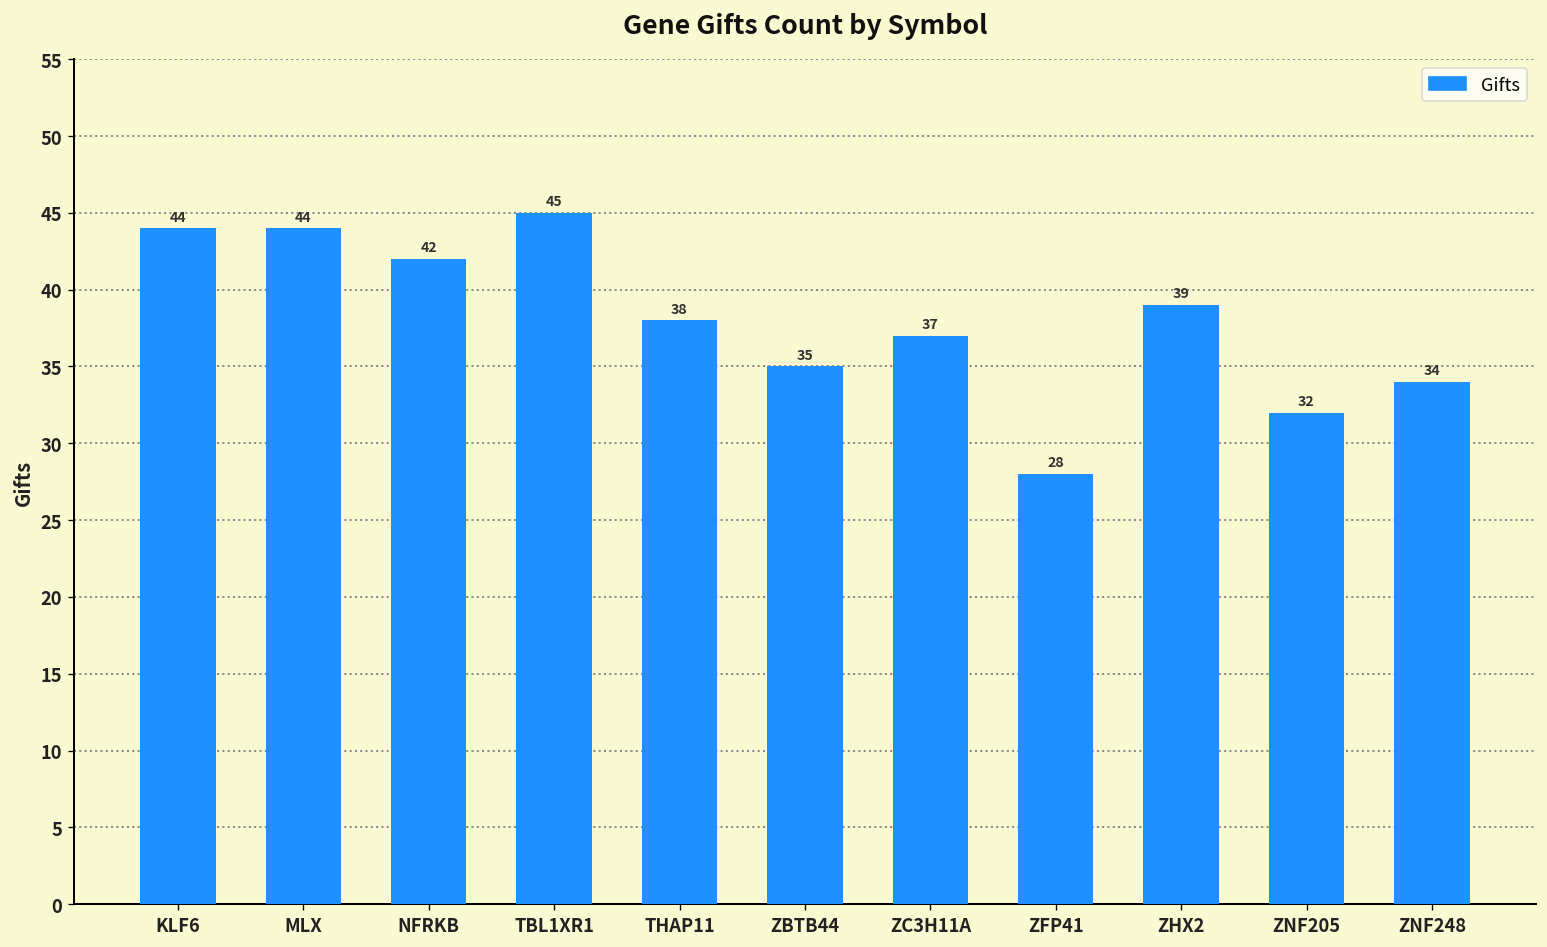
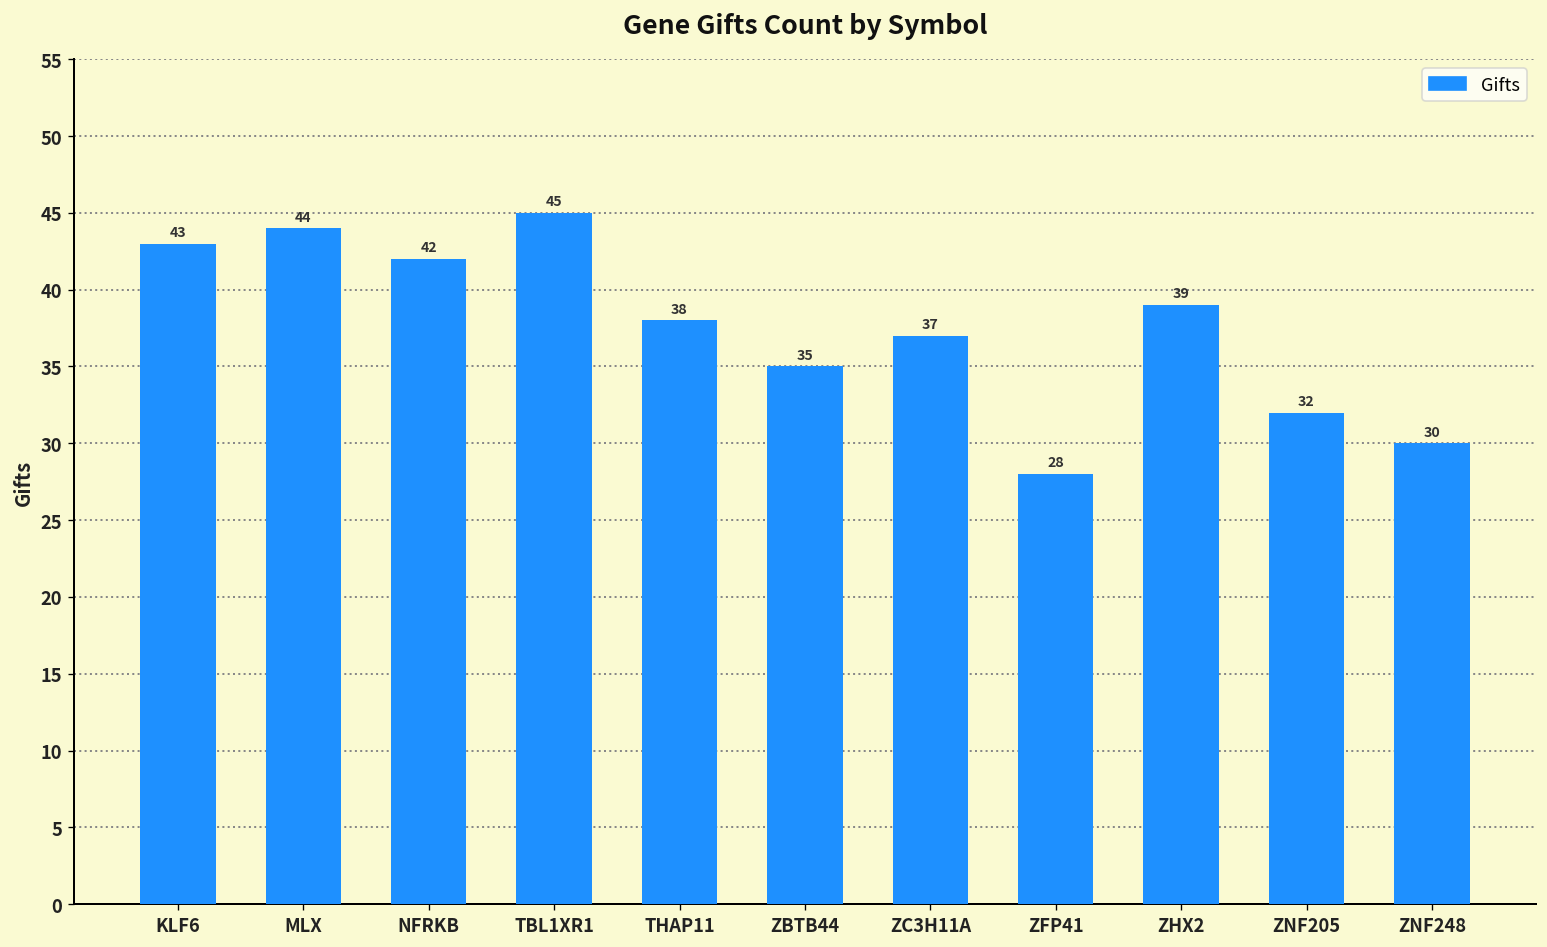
KLF6: 44 -> 43
ZNF248: 34 -> 30
